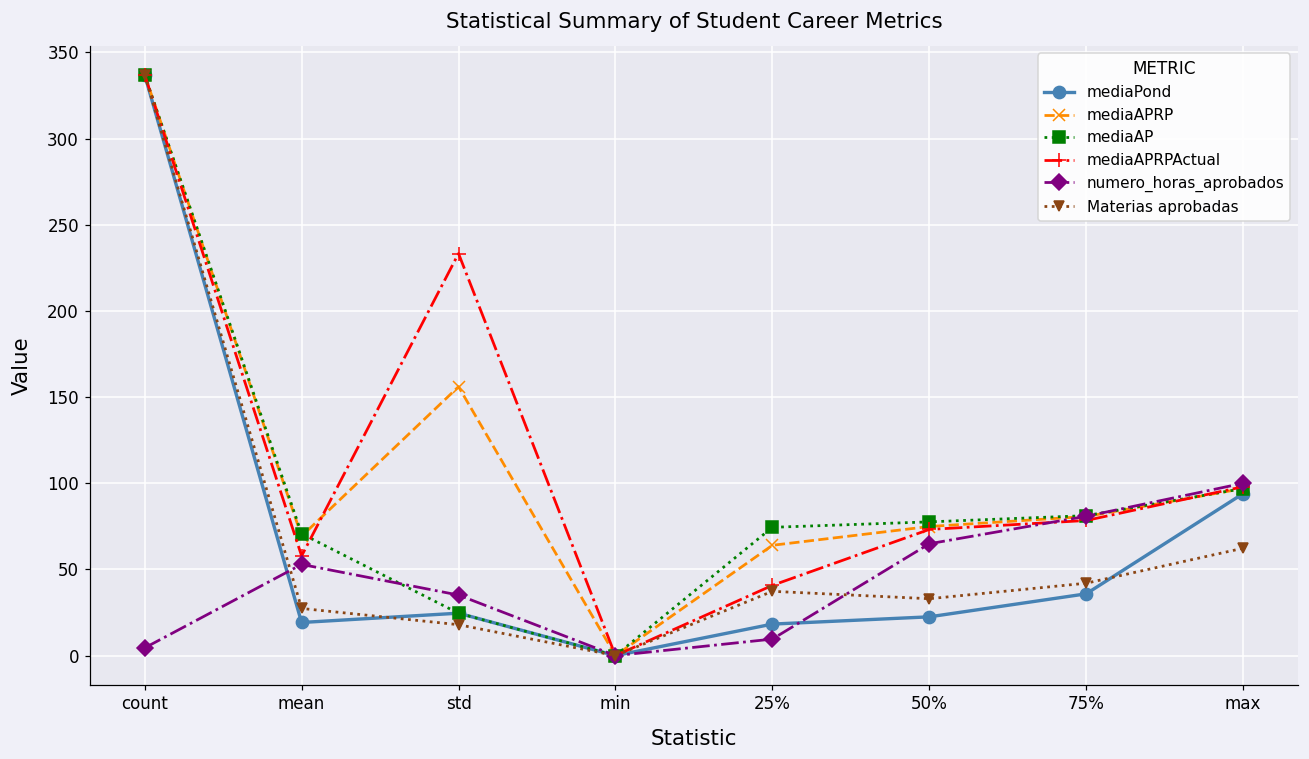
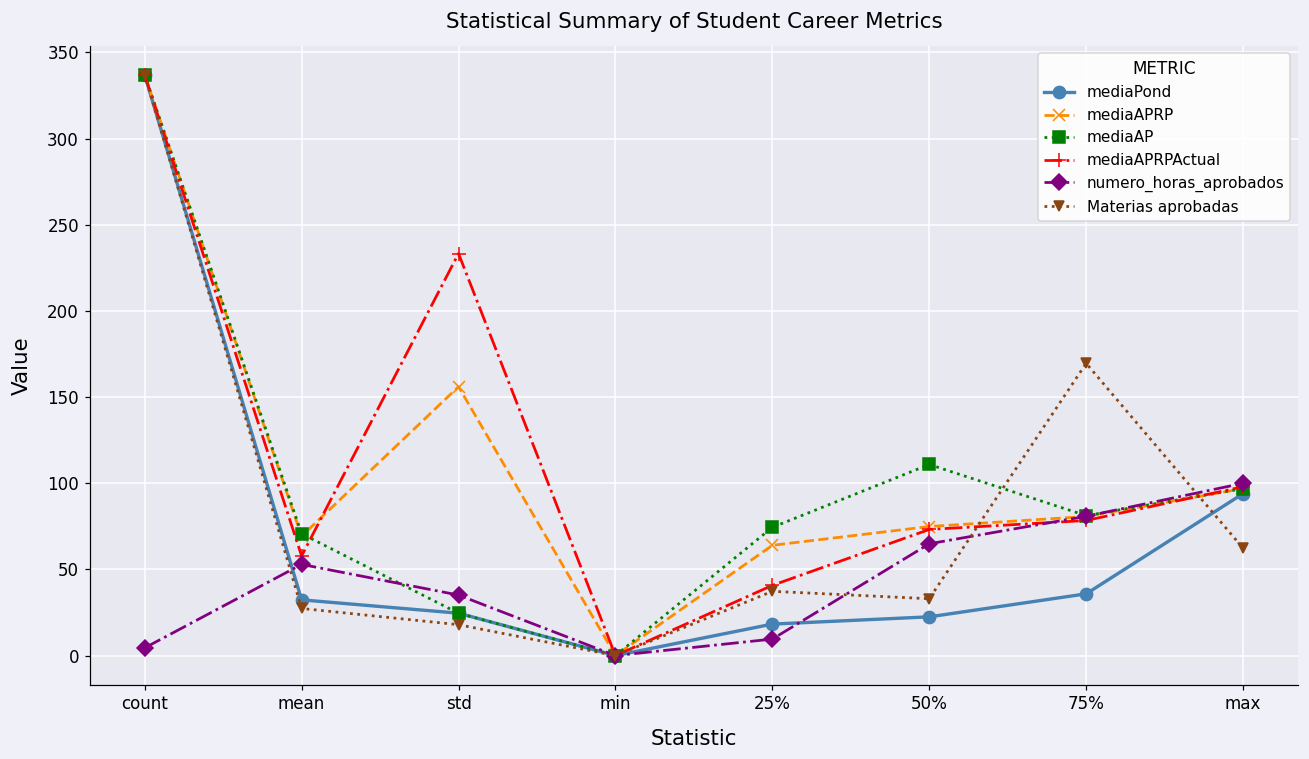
mediaPond, mean: 19 -> 32
mediaAP, 50%: 78 -> 111
Materias aprobadas, 75%: 42 -> 170
